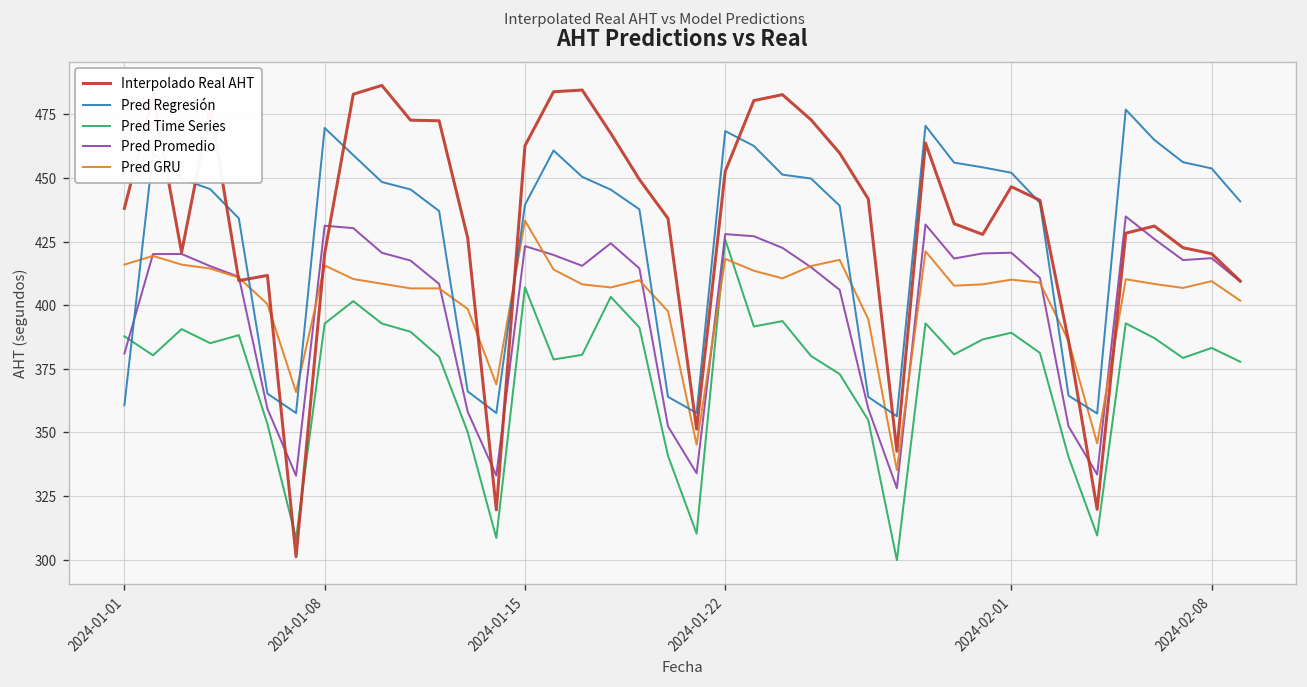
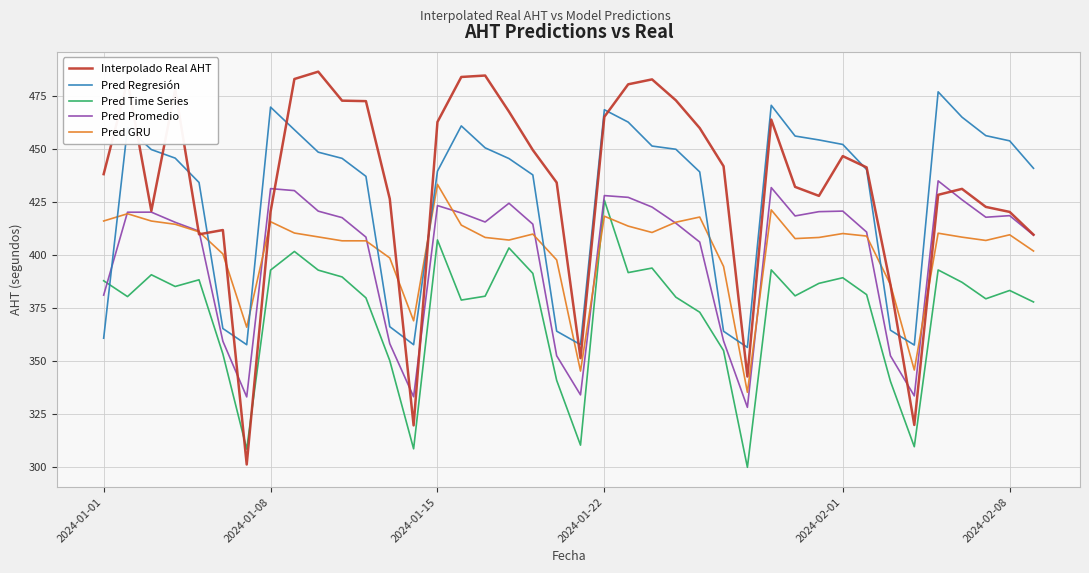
Interpolado Real AHT, 2024-01-22: 453 -> 465
